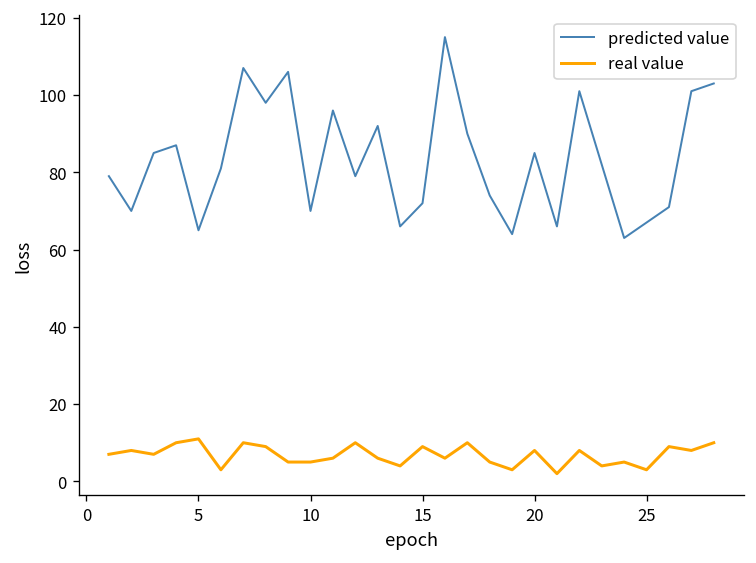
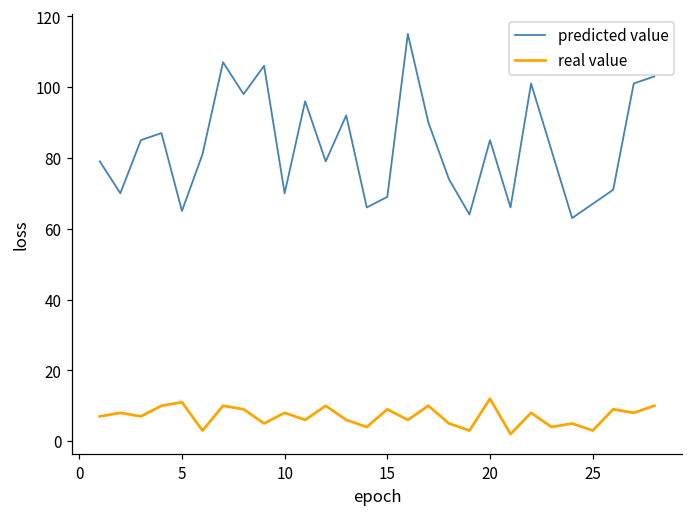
real value, 10: 5 -> 8
predicted value, 15: 72 -> 69
real value, 20: 8 -> 12
